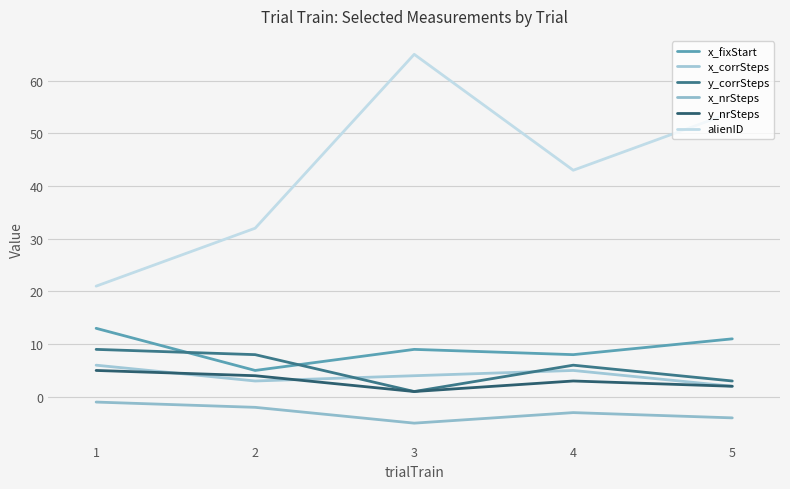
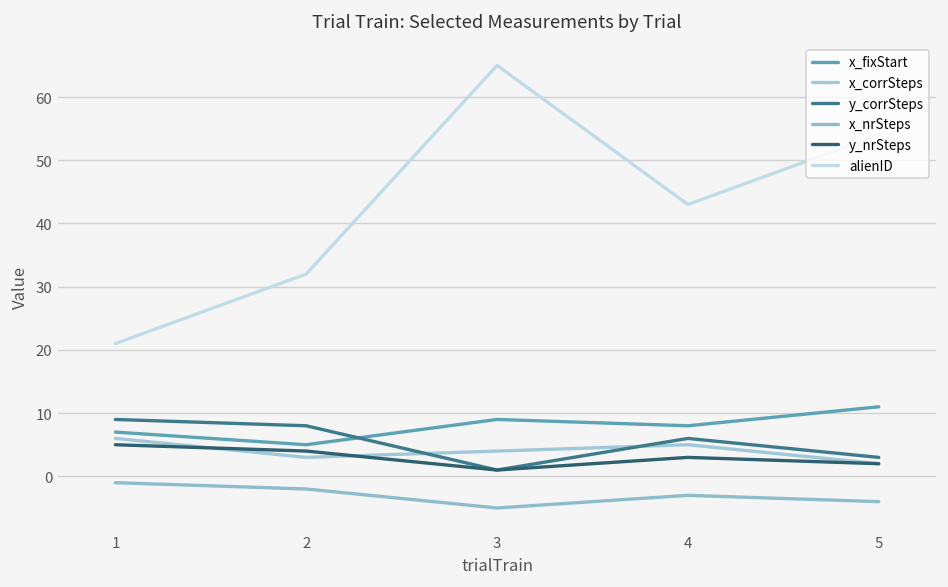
x_fixStart, 1: 13 -> 7
